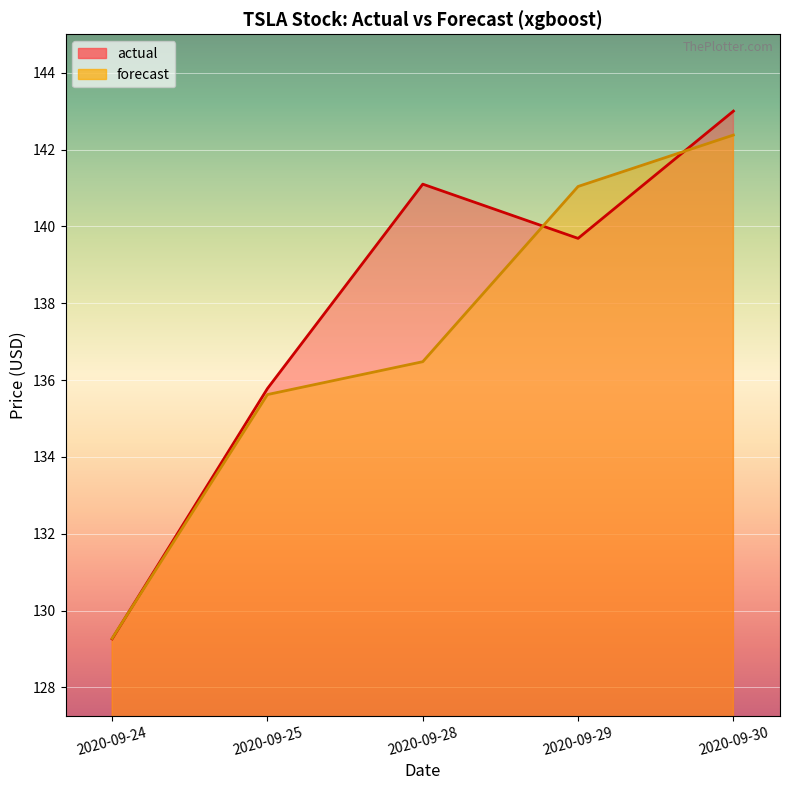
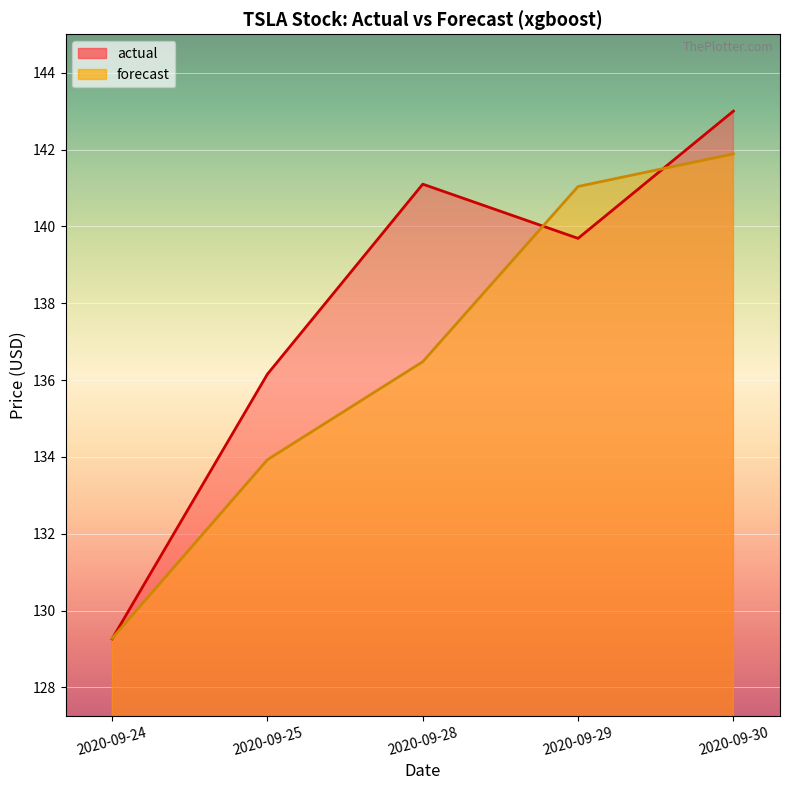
actual, 2020-09-25: 135.8 -> 136.2
forecast, 2020-09-25: 135.6 -> 133.9
forecast, 2020-09-30: 142.4 -> 141.9
